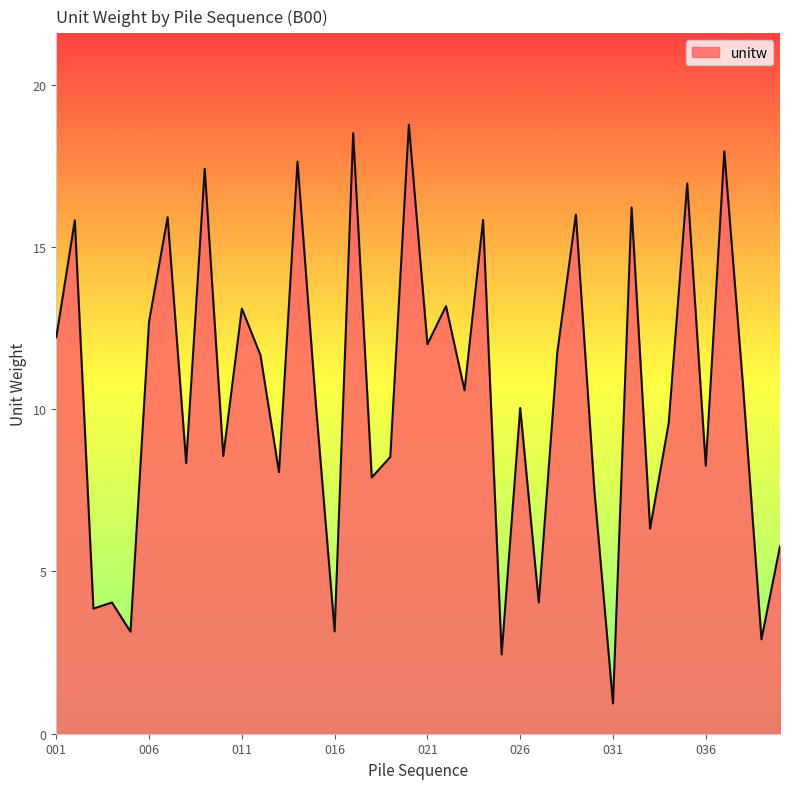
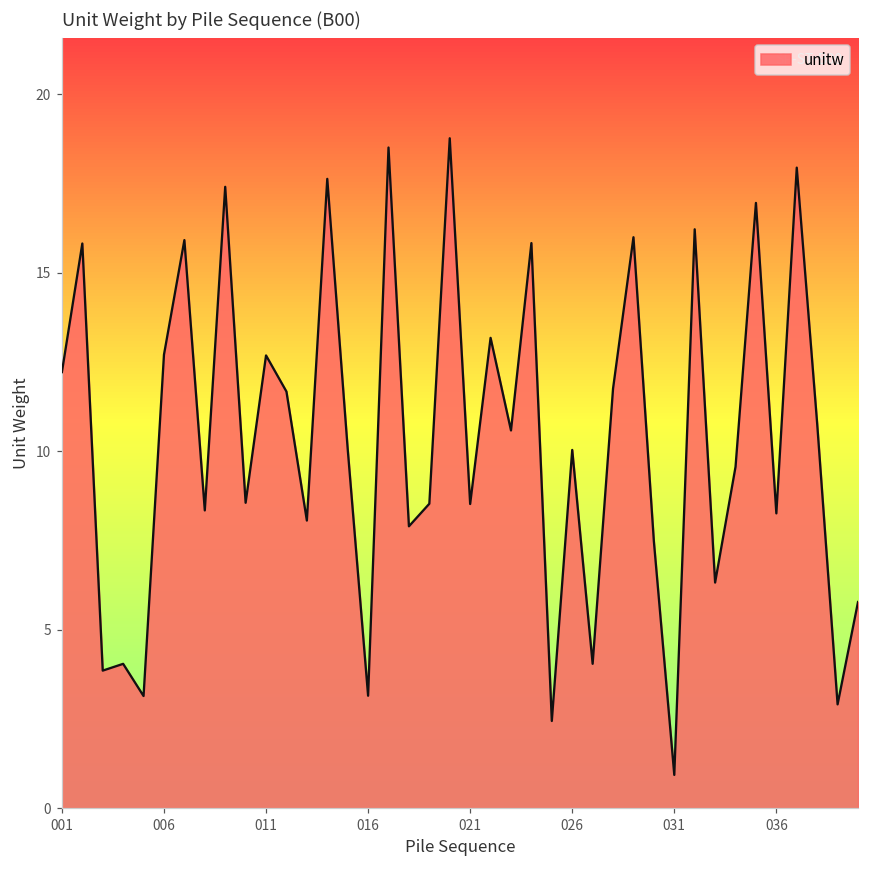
011: 13.1 -> 12.7
021: 12.0 -> 8.5
